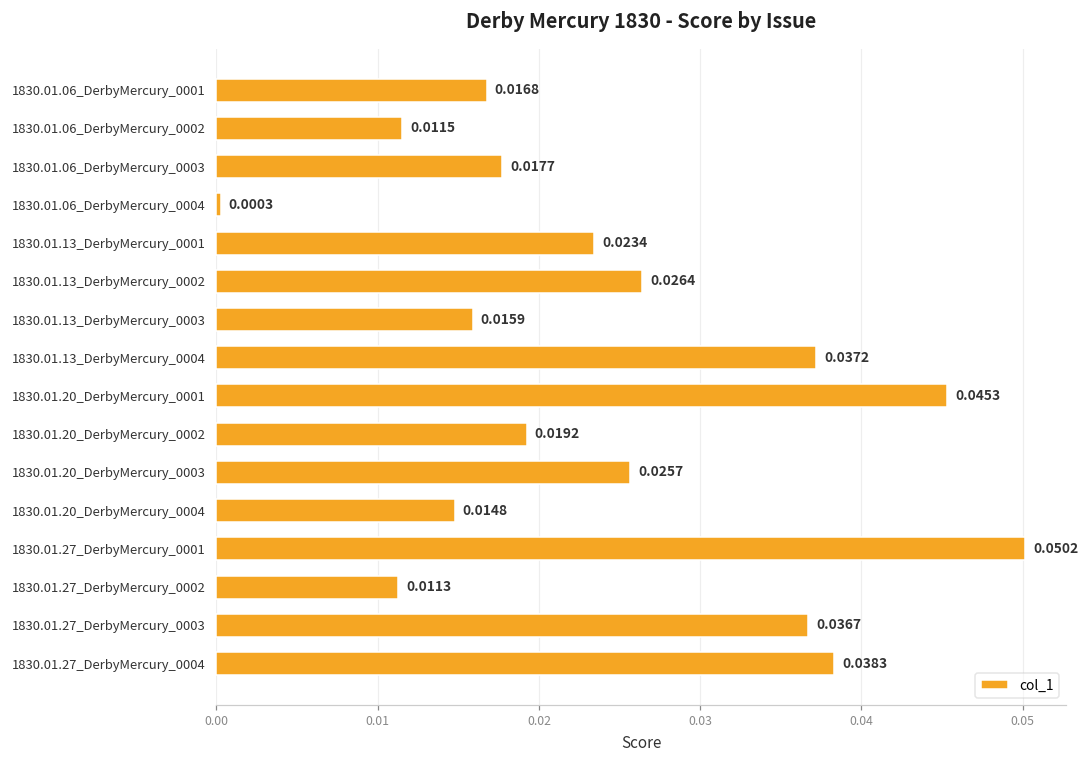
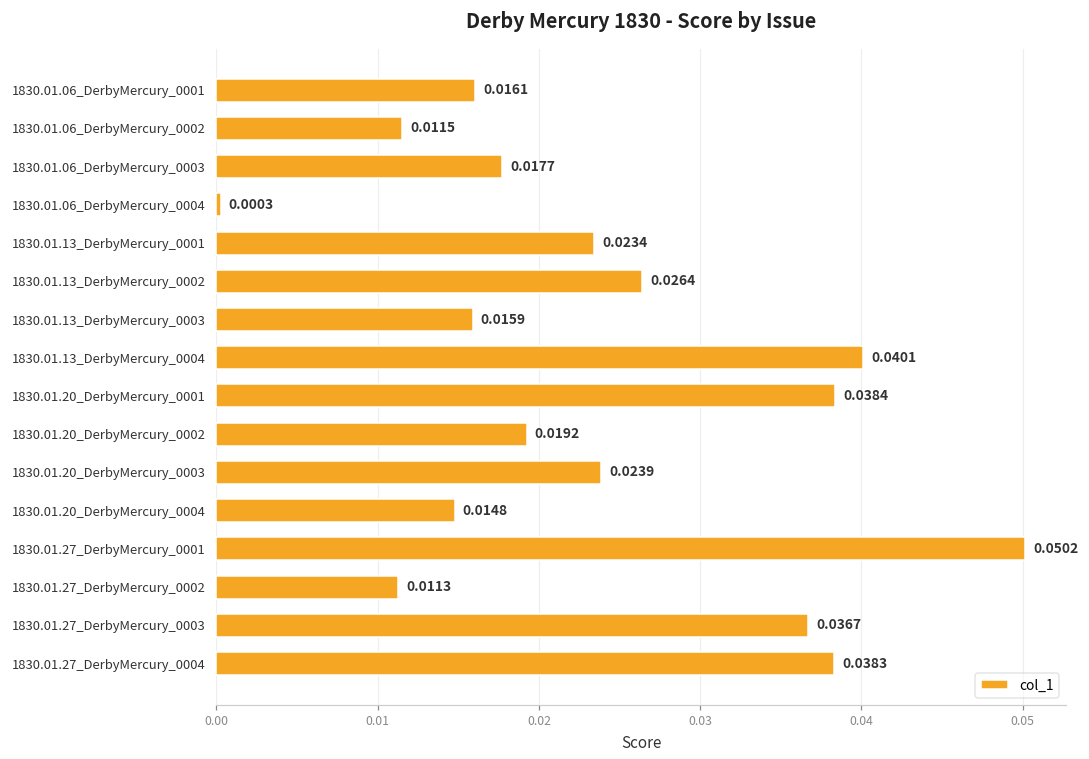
1830.01.06_DerbyMercury_0001: 0.0168 -> 0.0161
1830.01.13_DerbyMercury_0004: 0.0372 -> 0.0401
1830.01.20_DerbyMercury_0001: 0.0453 -> 0.0384
1830.01.20_DerbyMercury_0003: 0.0257 -> 0.0239
